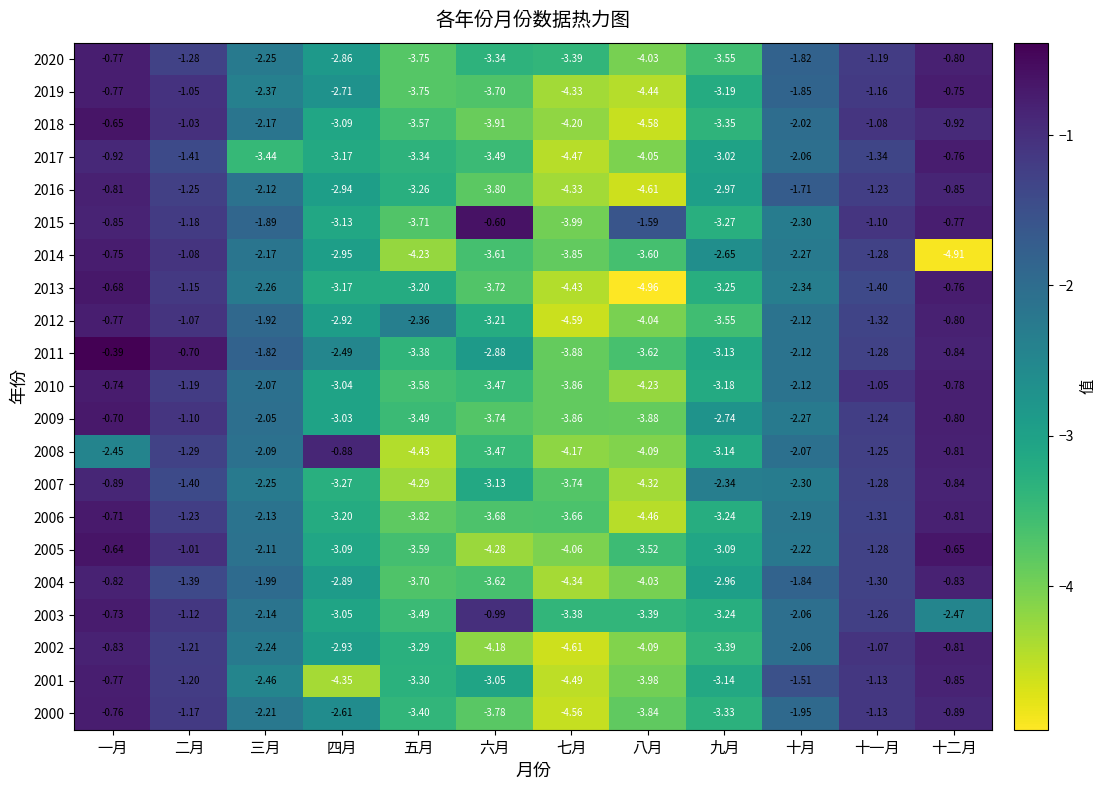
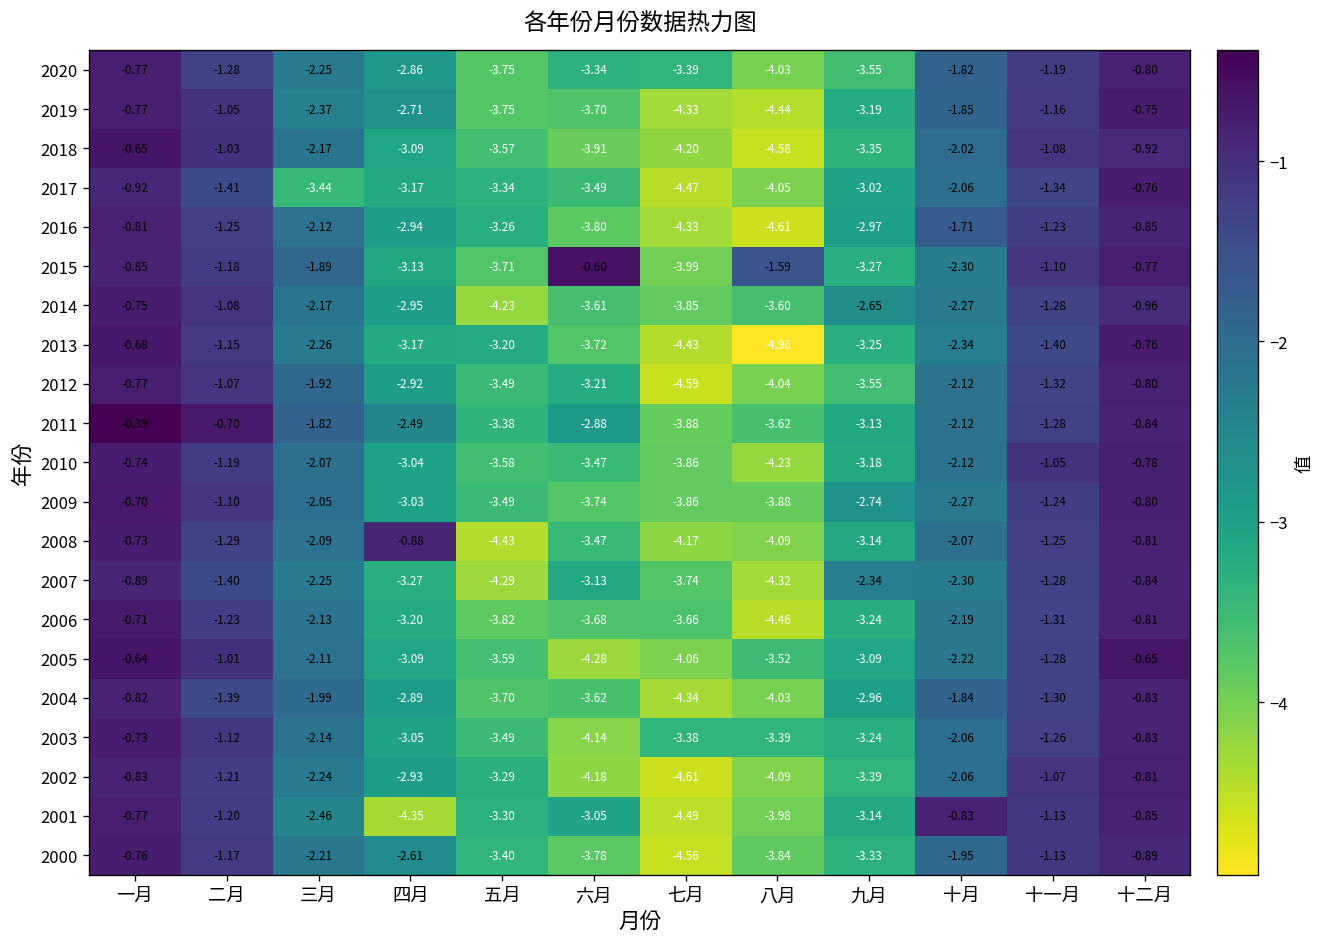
2014, 十二月: -4.91 -> -0.96
2012, 五月: -2.36 -> -3.49
2008, 一月: -2.45 -> -0.73
2003, 六月: -0.99 -> -4.14
2003, 十二月: -2.47 -> -0.83
2001, 十月: -1.51 -> -0.83
